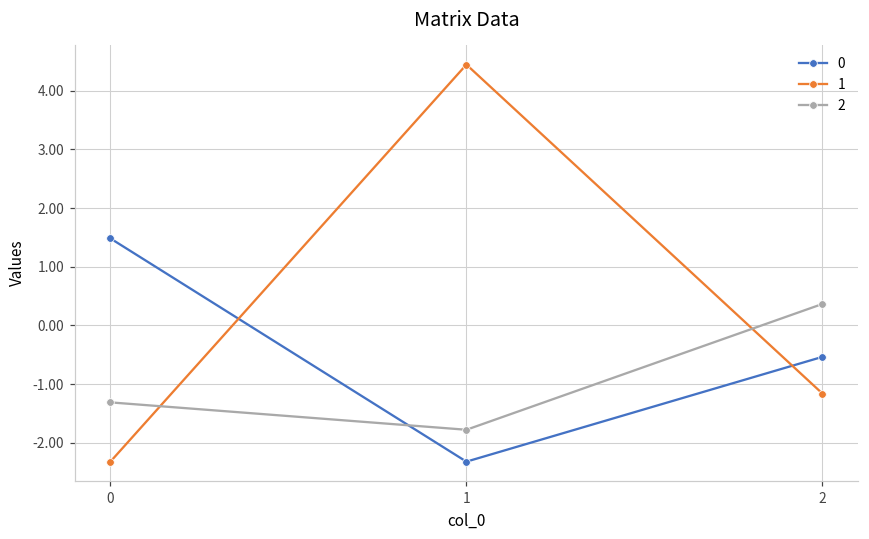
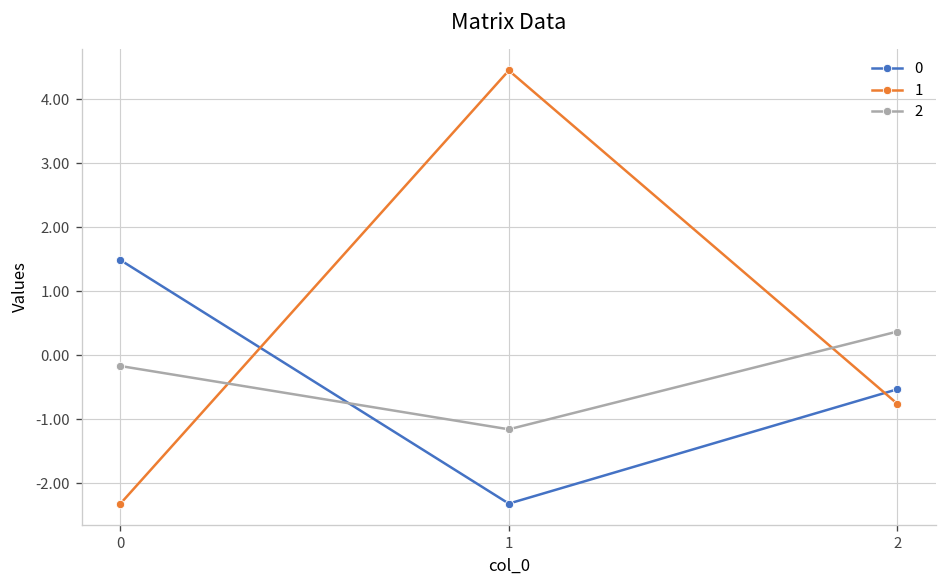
2, 0: -1.3 -> -0.2
2, 1: -1.8 -> -1.2
1, 2: -1.2 -> -0.8
